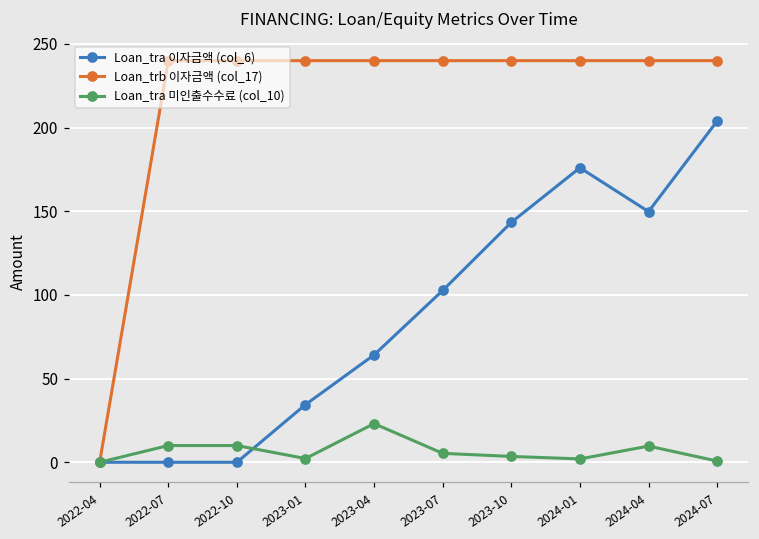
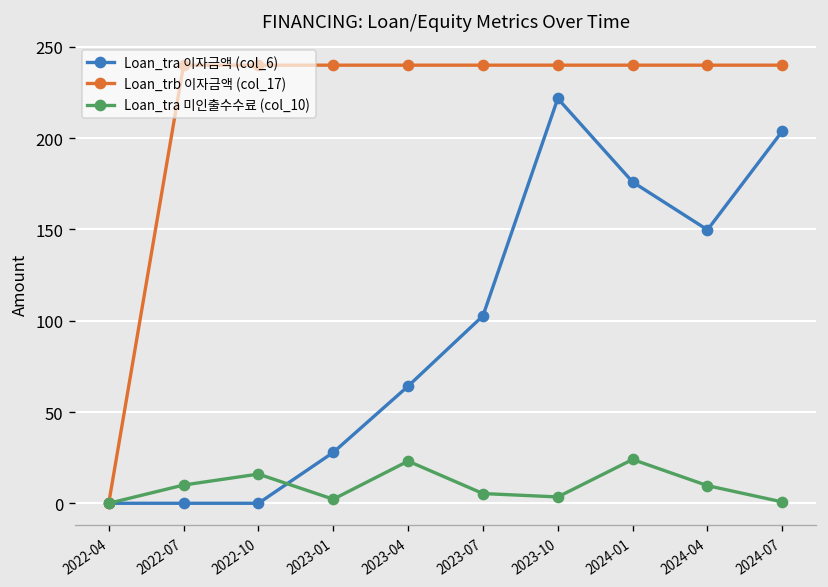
Loan_tra 미인출수수료 (col_10), 2022-10: 10 -> 16
Loan_tra 이자금액 (col_6), 2023-01: 34 -> 28
Loan_tra 이자금액 (col_6), 2023-10: 143 -> 222
Loan_tra 미인출수수료 (col_10), 2024-01: 2 -> 24
